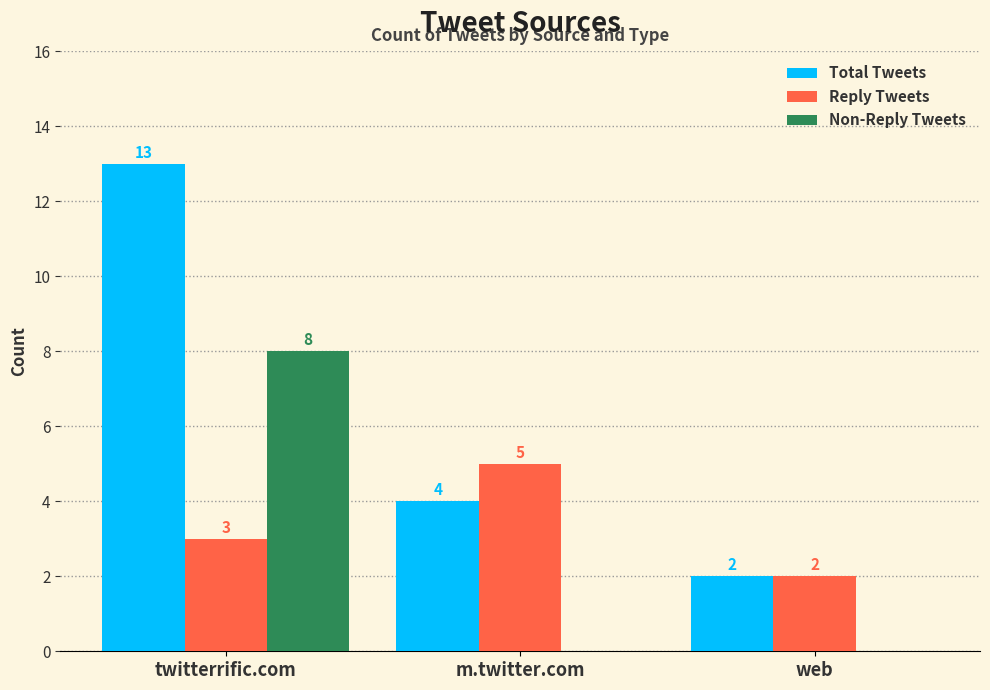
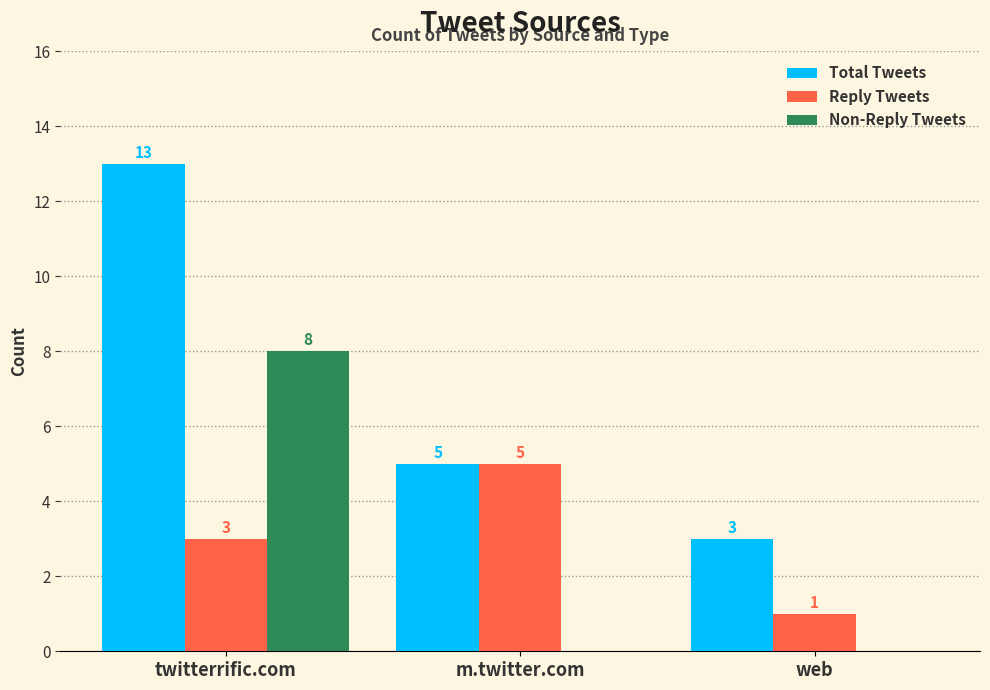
Total Tweets, m.twitter.com: 4 -> 5
Total Tweets, web: 2 -> 3
Reply Tweets, web: 2 -> 1
